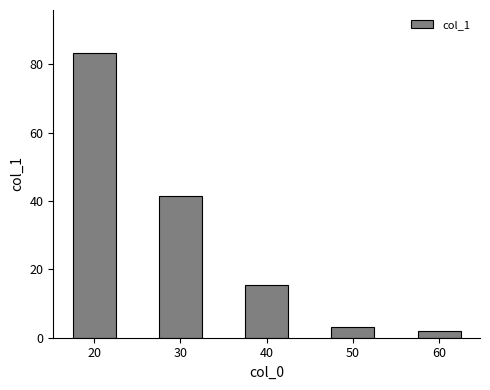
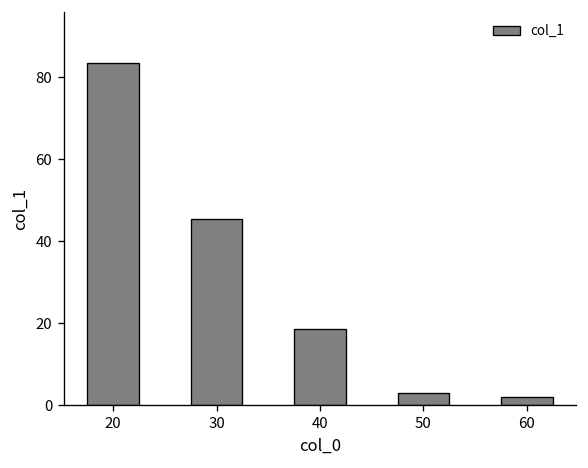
30: 42 -> 46
40: 15 -> 19
